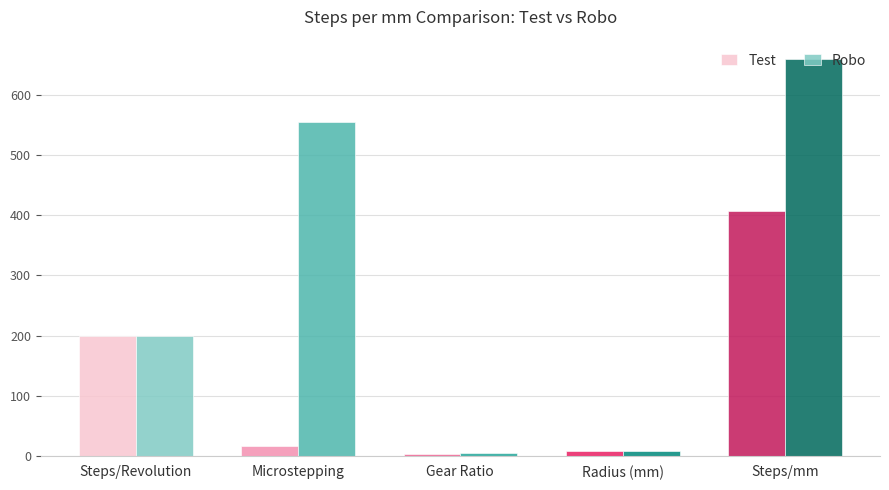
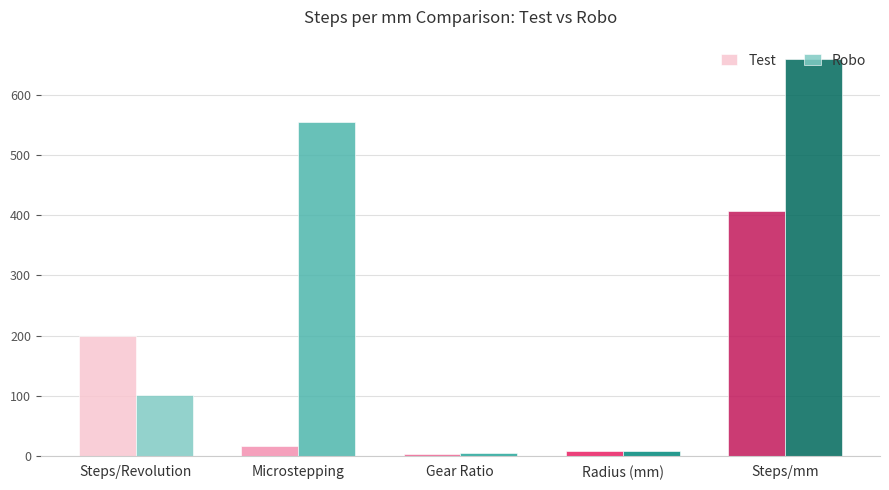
Robo, Steps/Revolution: 200 -> 100
